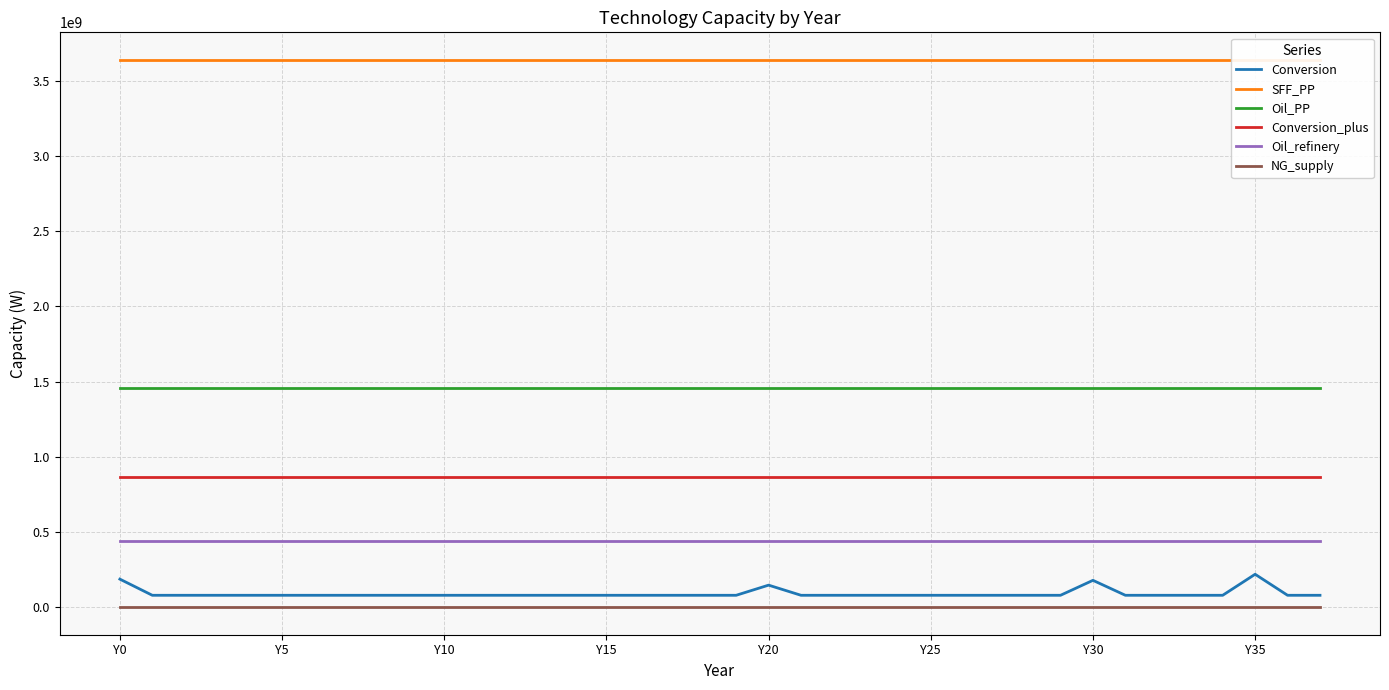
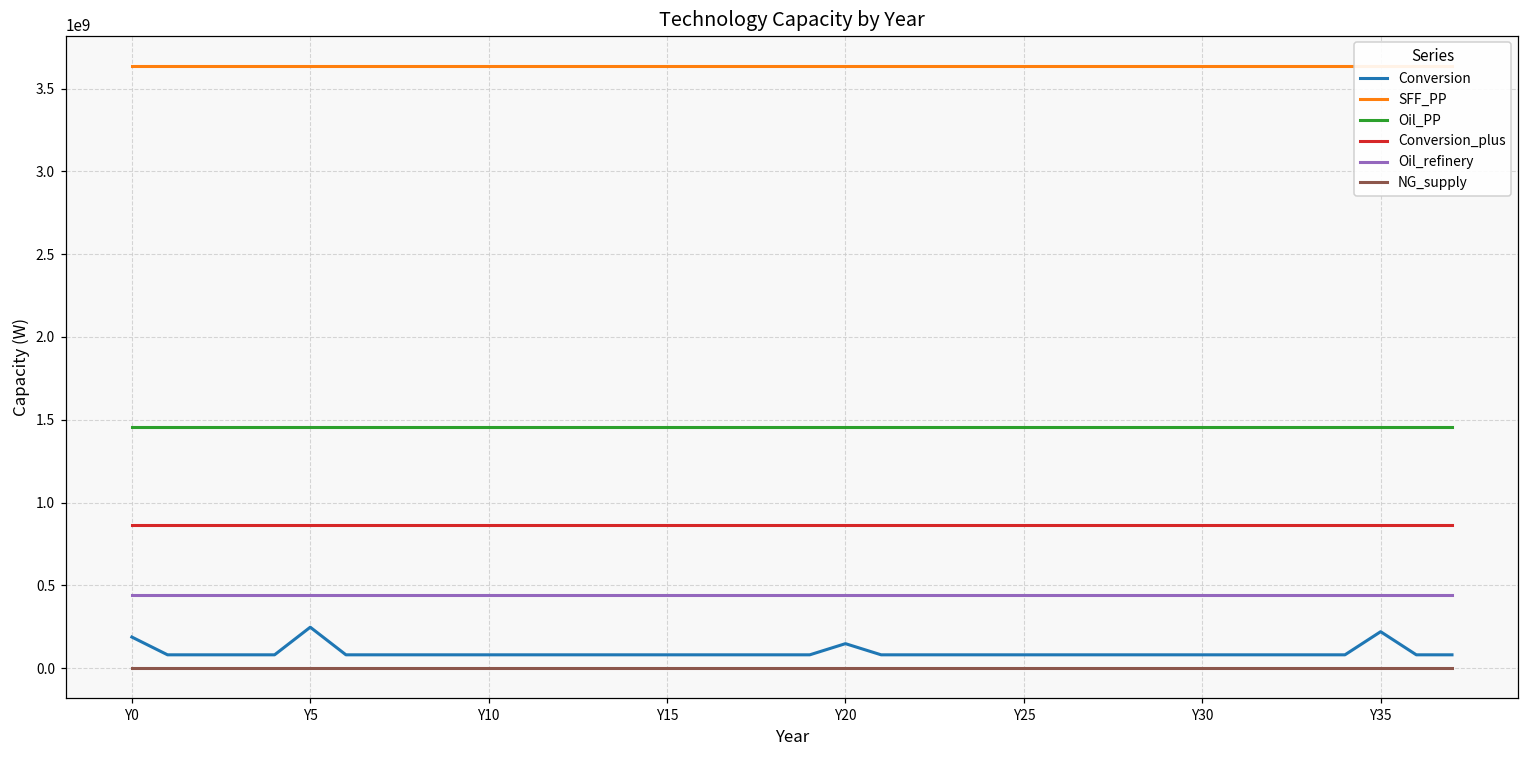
Conversion, Y5: 80000000 -> 250000000
Conversion, Y30: 180000000 -> 80000000
